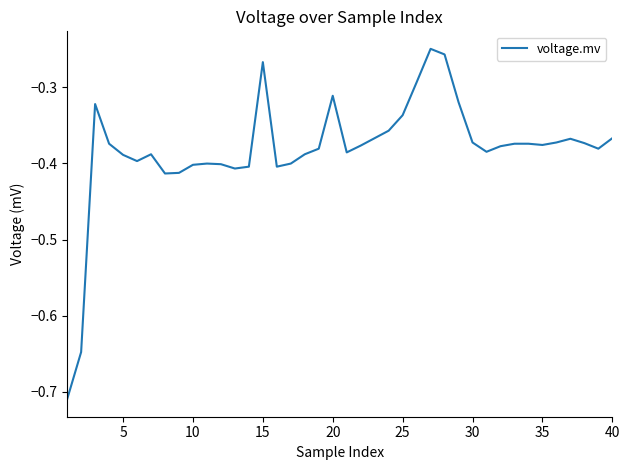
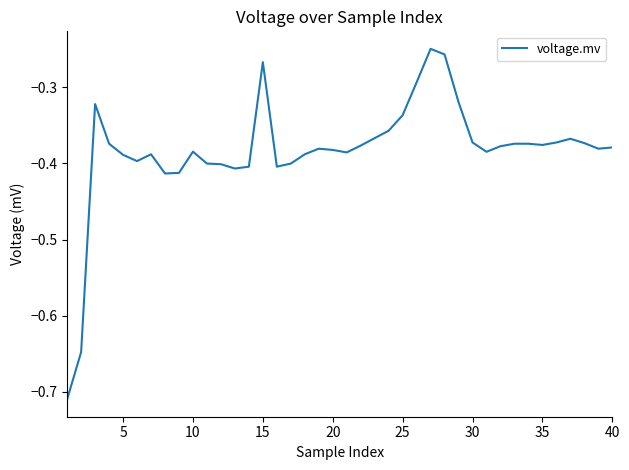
10: -0.40 -> -0.38
20: -0.31 -> -0.38
40: -0.37 -> -0.38
